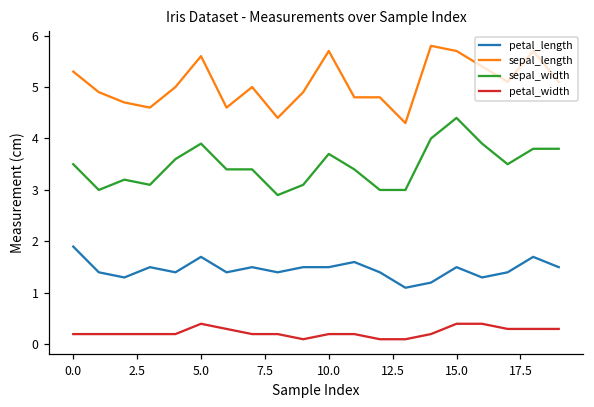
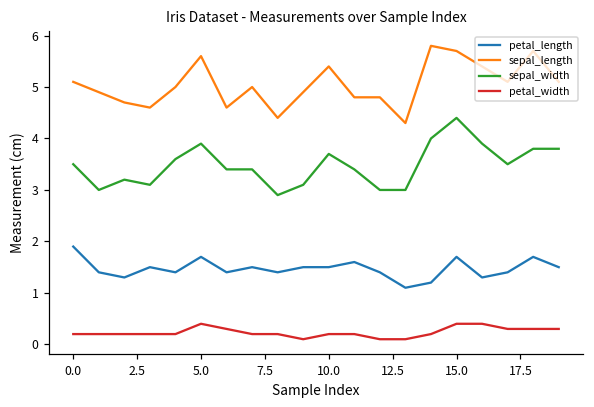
sepal_length, 0.0: 5.3 -> 5.1
sepal_length, 10.0: 5.7 -> 5.4
petal_length, 15.0: 1.5 -> 1.7
